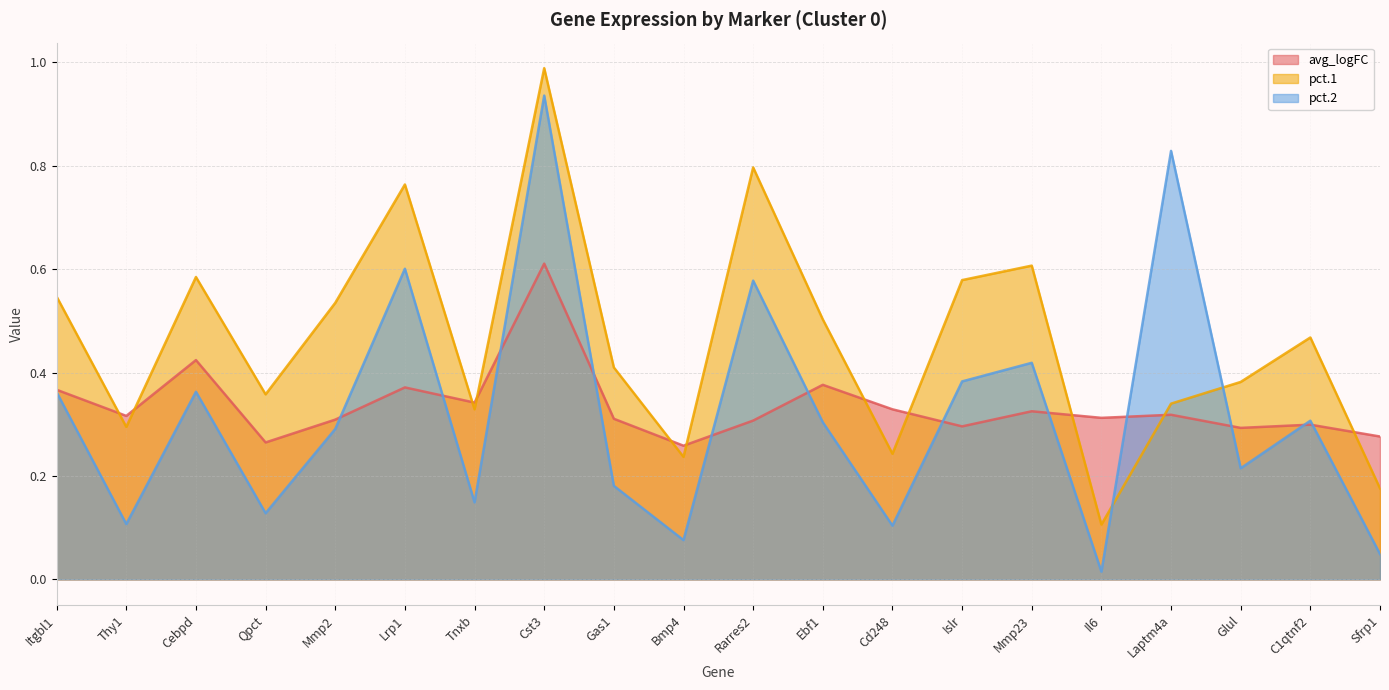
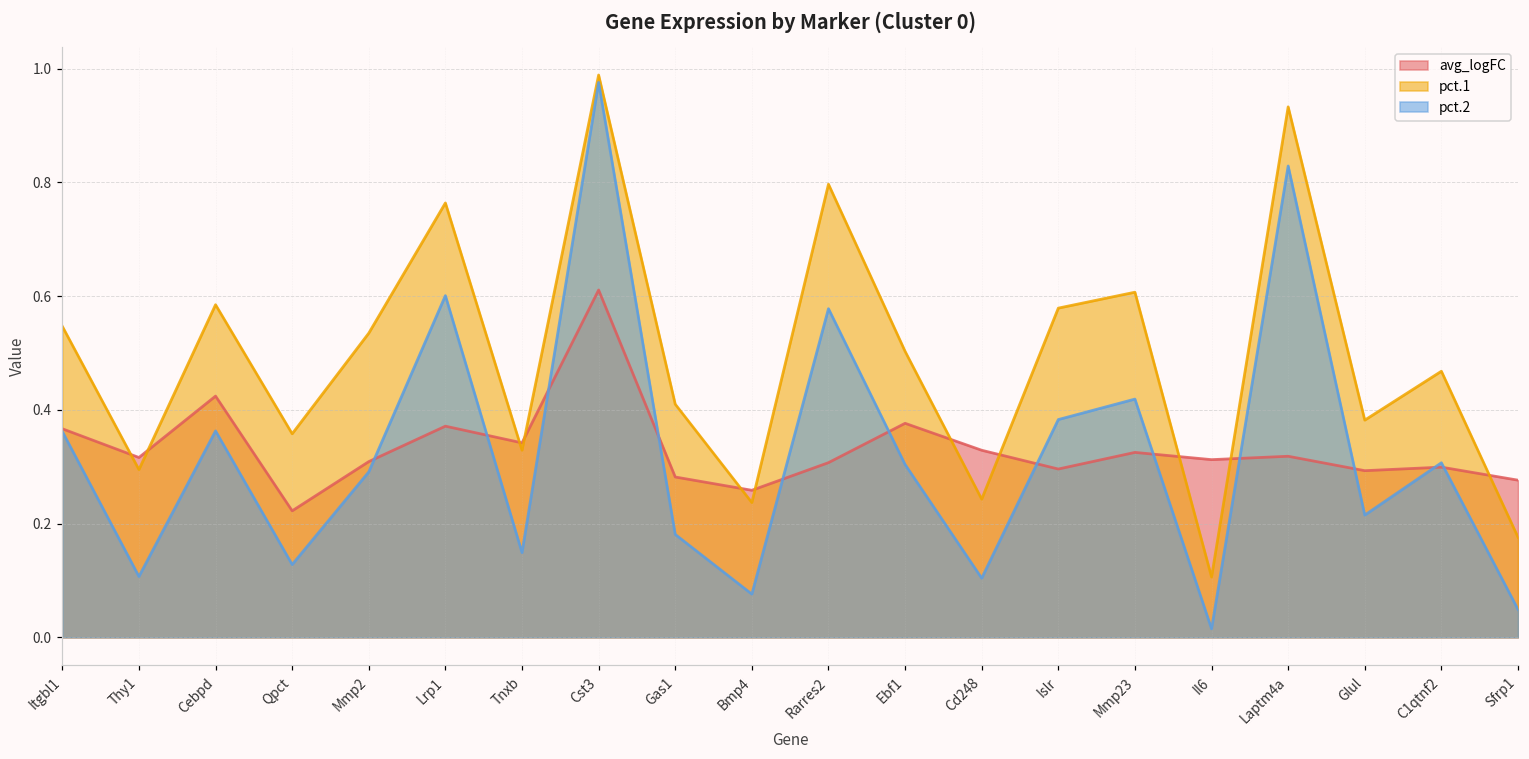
avg_logFC, Qpct: 0.26 -> 0.22
pct.2, Cst3: 0.94 -> 0.98
avg_logFC, Gas1: 0.31 -> 0.28
pct.1, Laptm4a: 0.34 -> 0.93
